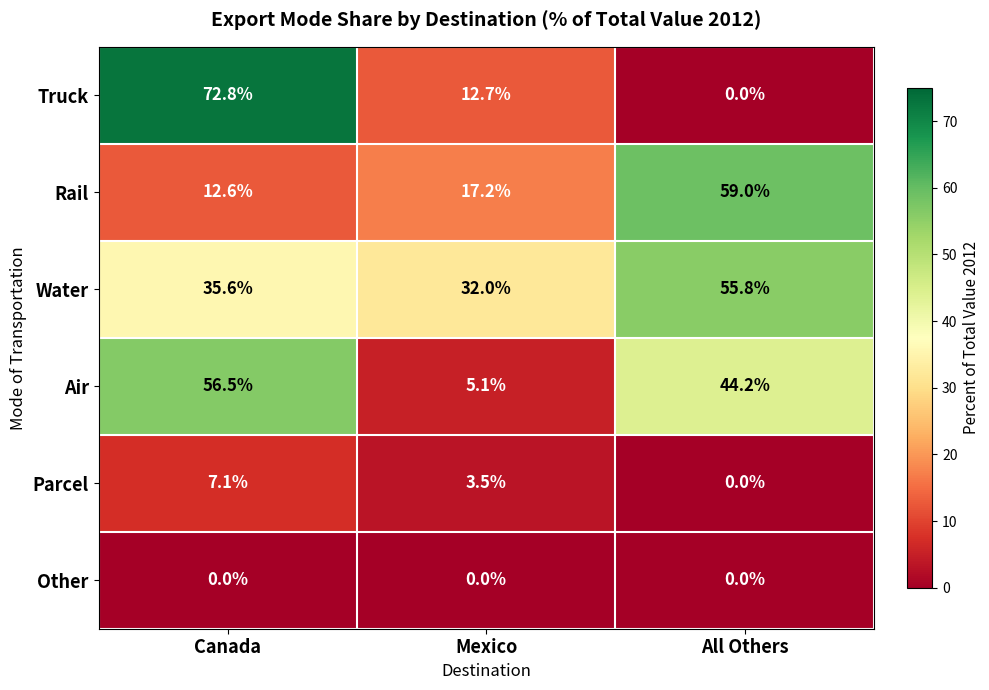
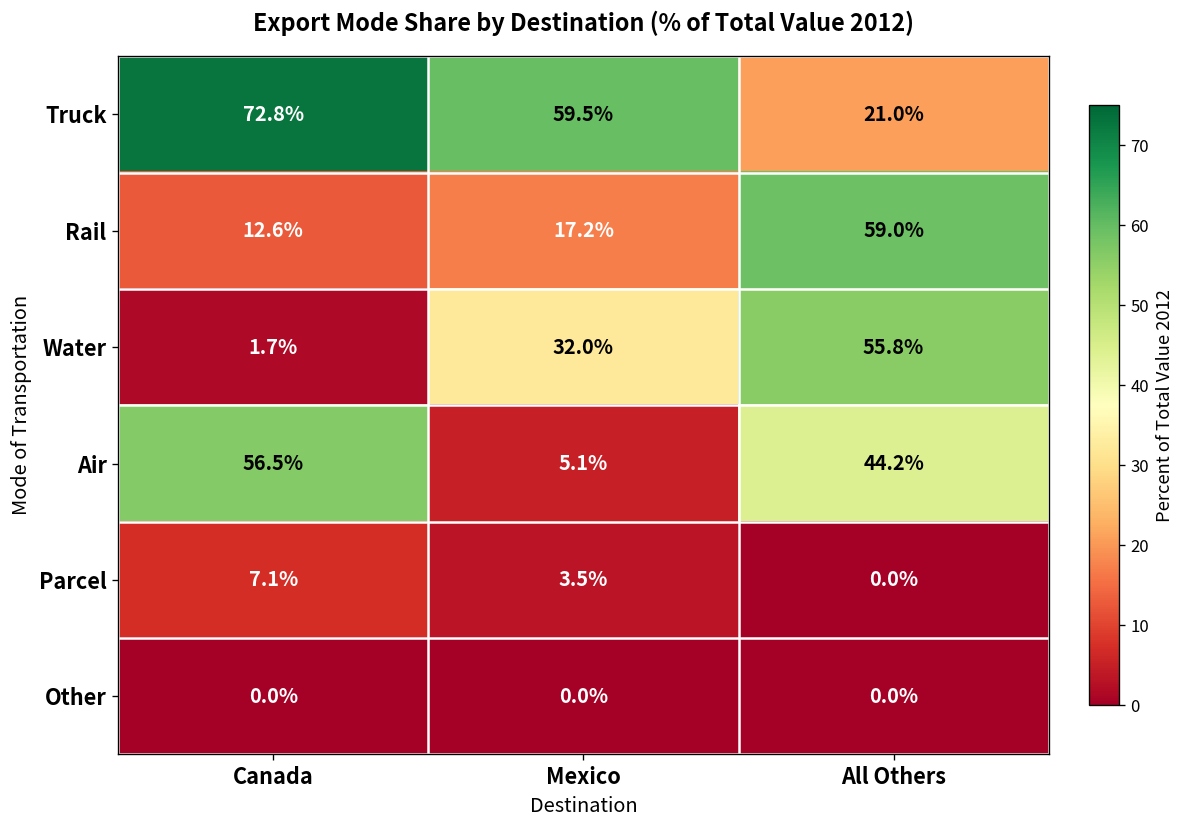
Truck, Mexico: 12.7% -> 59.5%
Truck, All Others: 0.0% -> 21.0%
Water, Canada: 35.6% -> 1.7%
